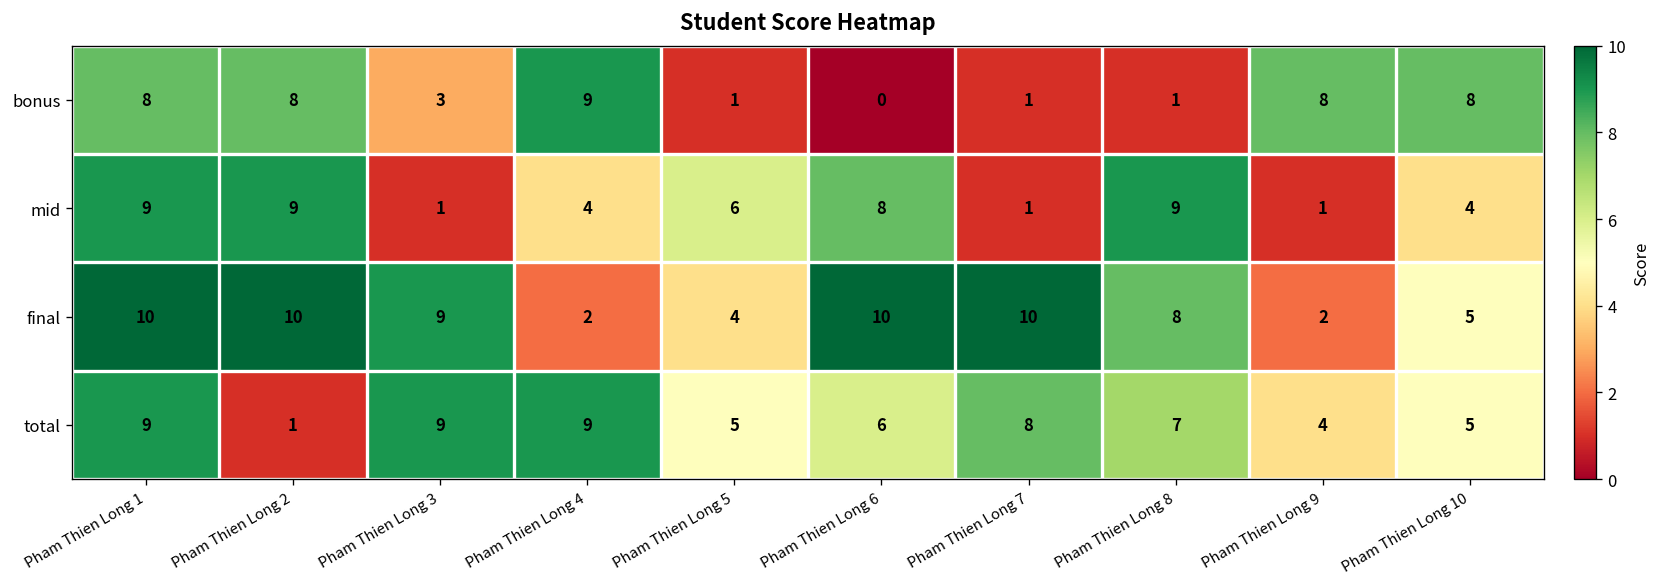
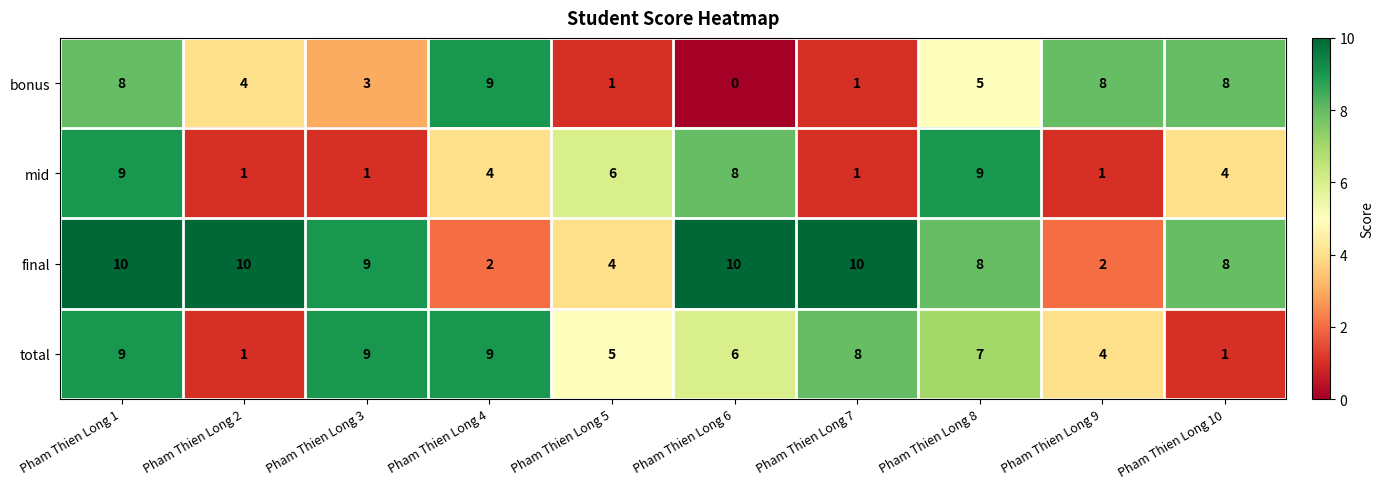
bonus, Pham Thien Long 2: 8 -> 4
bonus, Pham Thien Long 8: 1 -> 5
mid, Pham Thien Long 2: 9 -> 1
final, Pham Thien Long 10: 5 -> 8
total, Pham Thien Long 10: 5 -> 1
